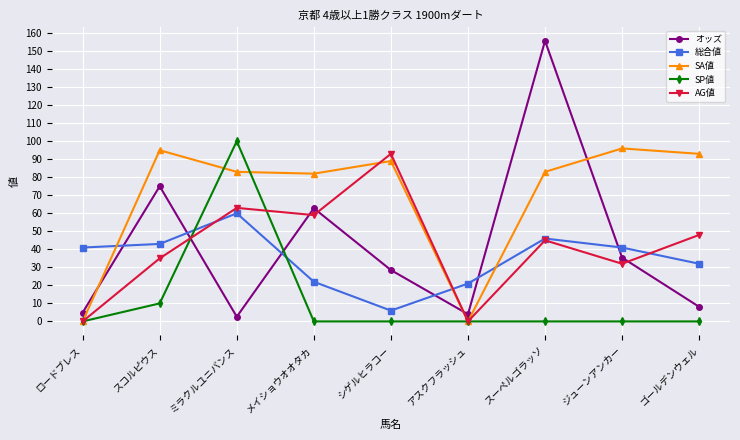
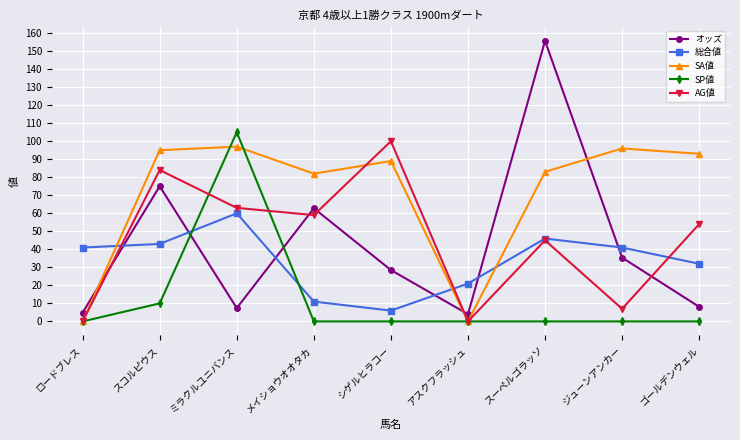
AG値, スコルピウス: 35 -> 84
オッズ, ミラクルユニバンス: 3 -> 7
SA値, ミラクルユニバンス: 83 -> 97
SP値, ミラクルユニバンス: 100 -> 105
総合値, メイショウオオタカ: 22 -> 11
AG値, シゲルヒラコー: 93 -> 100
AG値, ジューンアンカー: 32 -> 7
AG値, ゴールデンウェル: 48 -> 54
